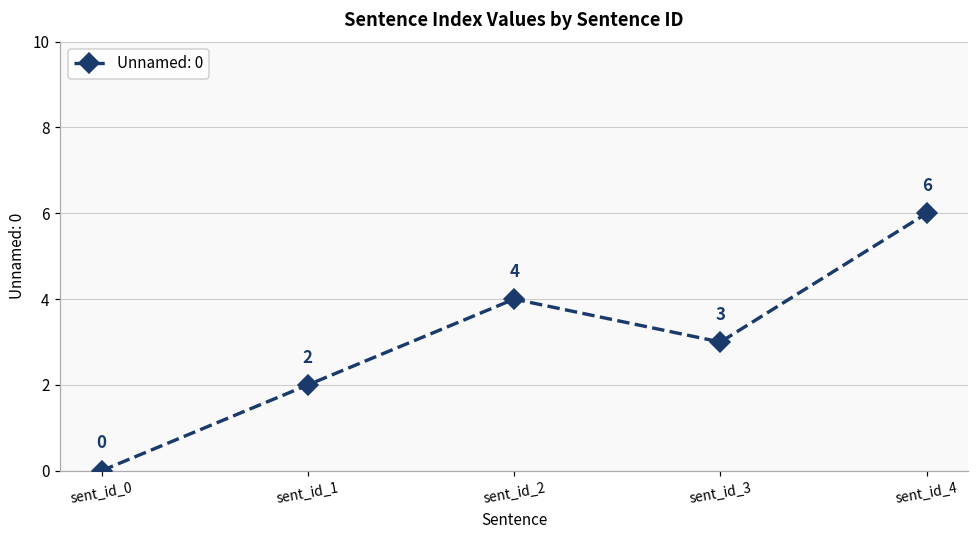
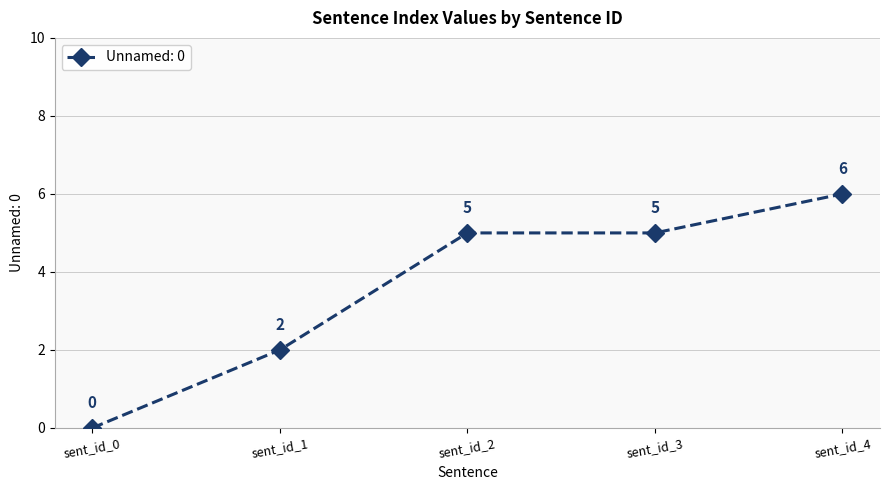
sent_id_2: 4 -> 5
sent_id_3: 3 -> 5
